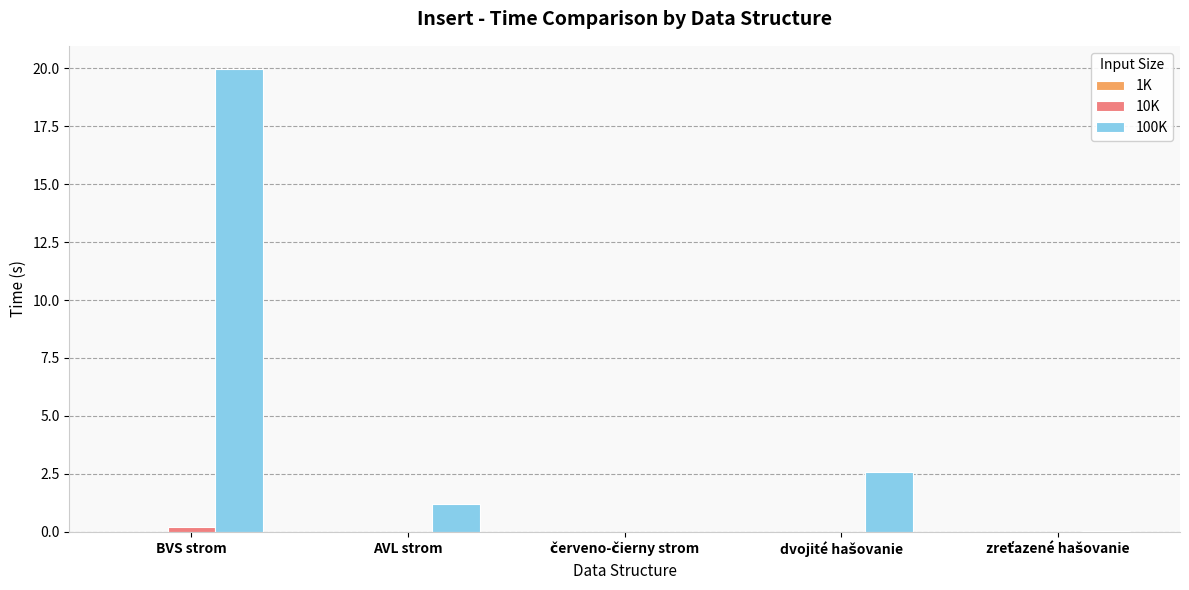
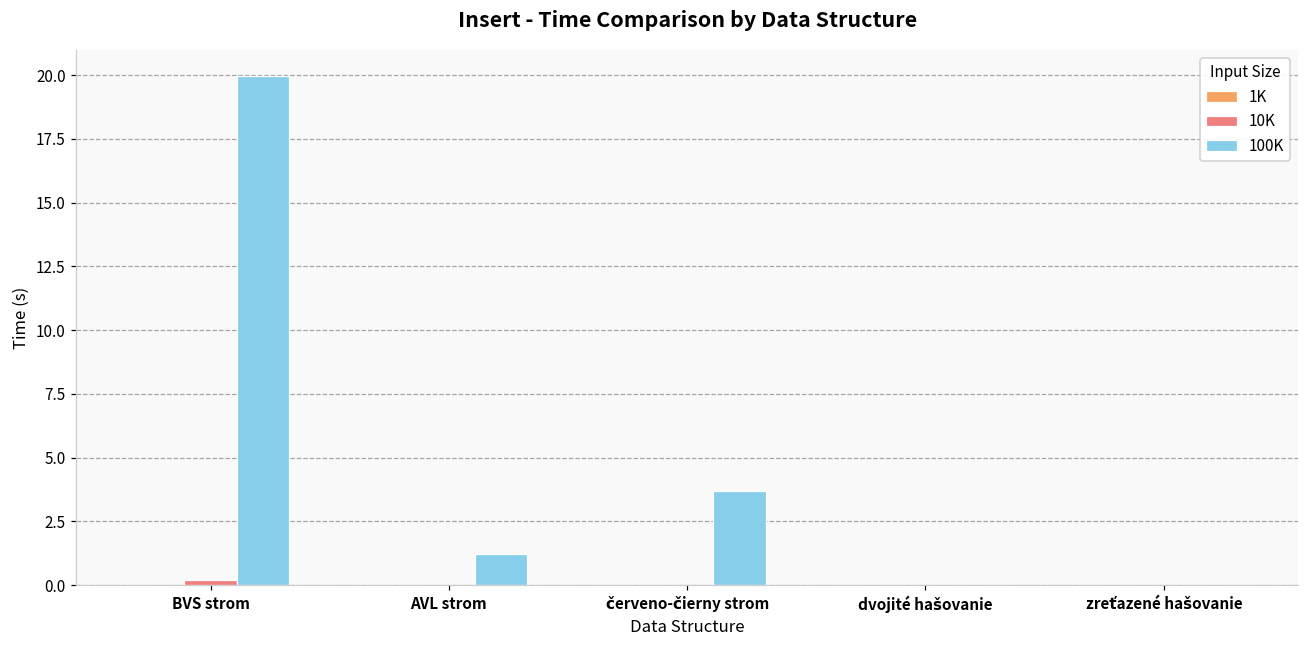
100K, červeno-čierny strom: 0.0 -> 3.7
100K, dvojité hašovanie: 2.6 -> 0.0
